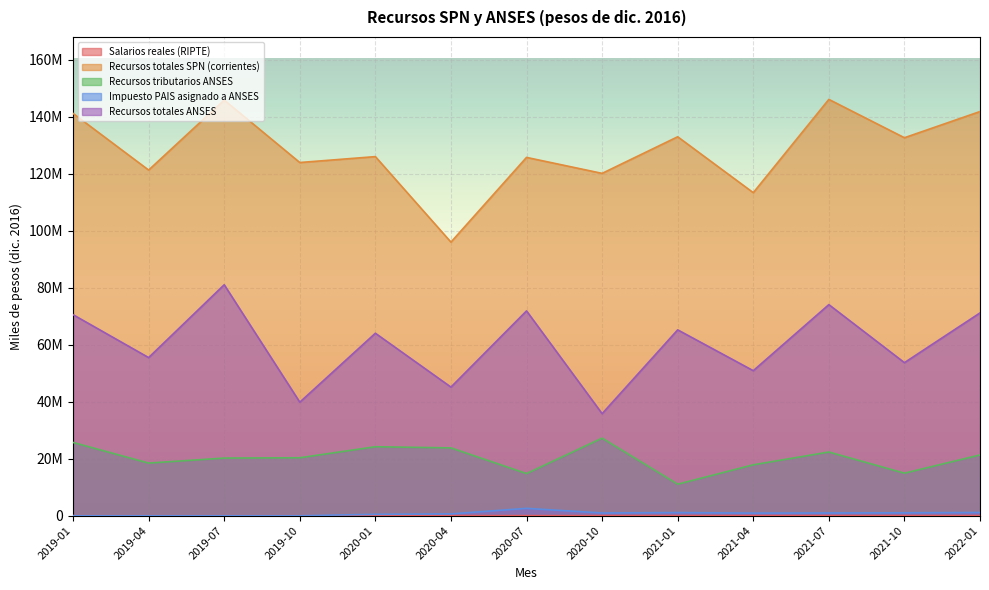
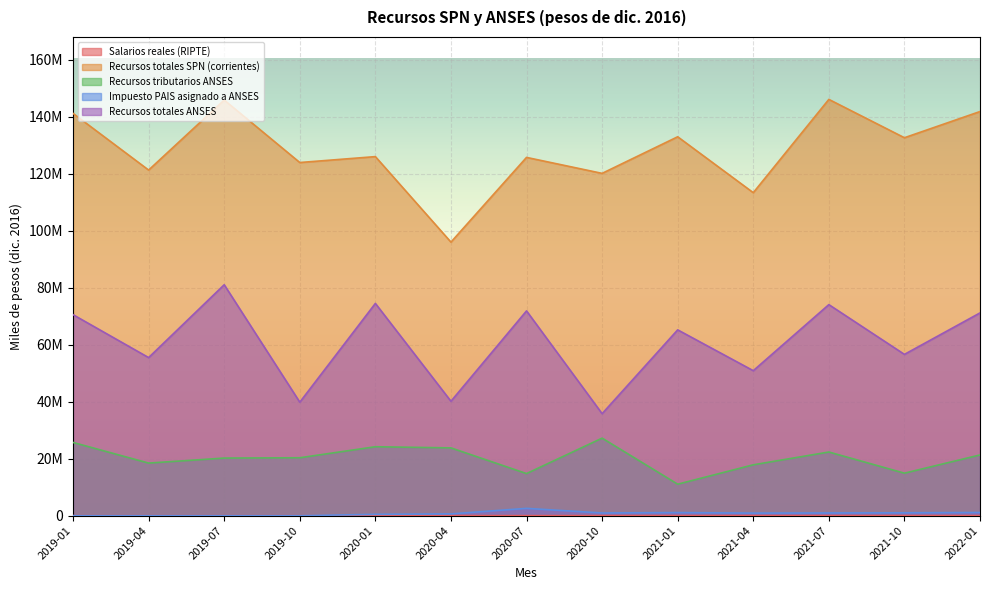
Recursos totales ANSES, 2020-01: 64000000 -> 74000000
Recursos totales ANSES, 2020-04: 45000000 -> 40000000
Recursos totales ANSES, 2021-10: 54000000 -> 57000000
